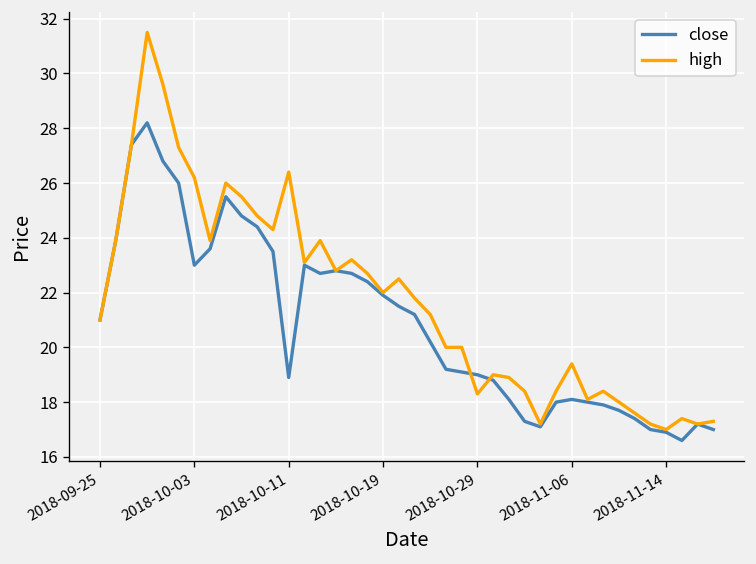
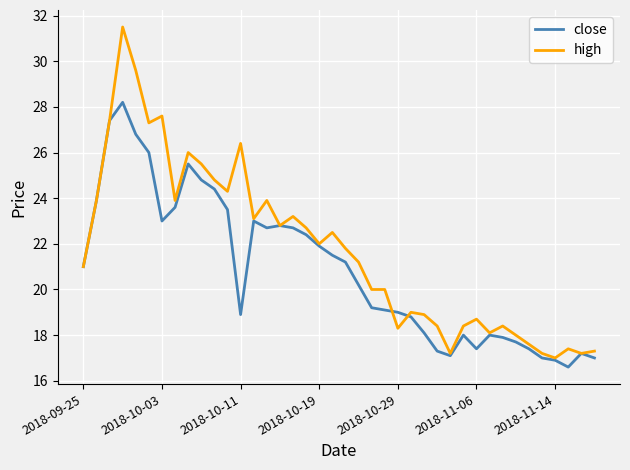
high, 2018-10-03: 26.2 -> 27.6
close, 2018-11-06: 18.1 -> 17.4
high, 2018-11-06: 19.4 -> 18.7
